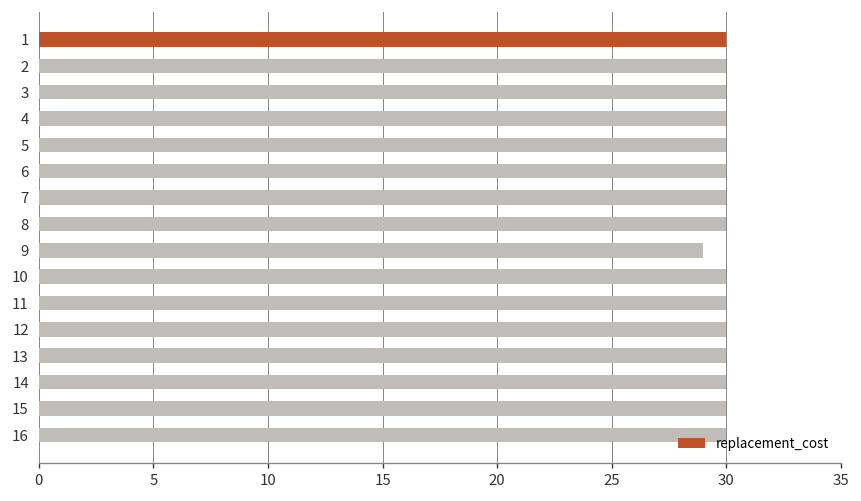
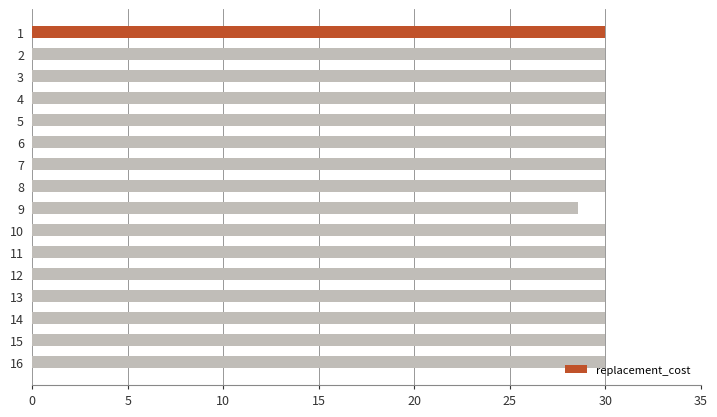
9: 29.0 -> 28.6
